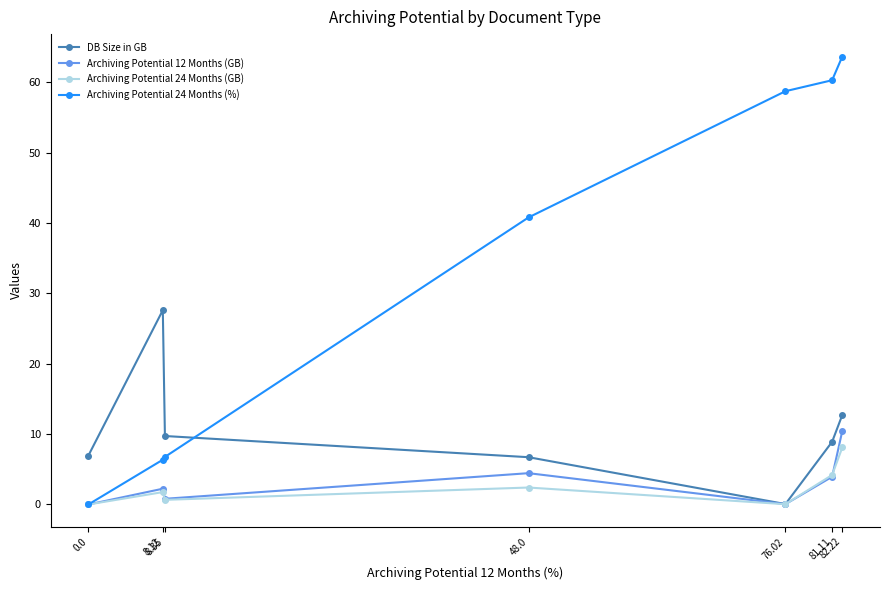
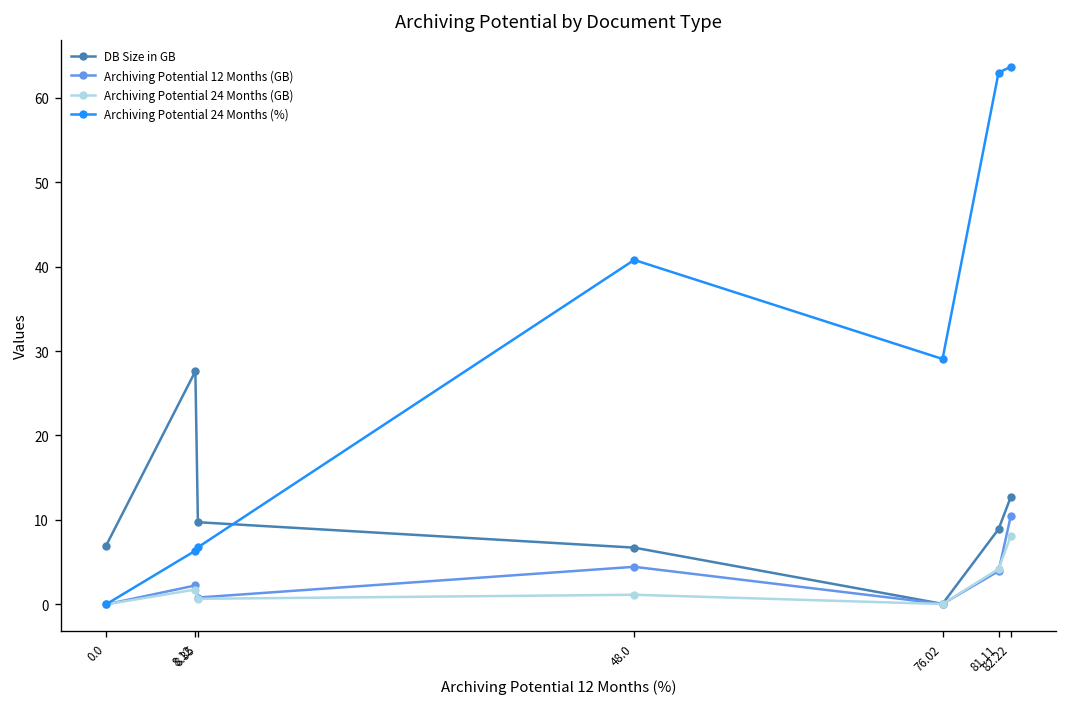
Archiving Potential 24 Months (GB), 48.0: 2 -> 1
Archiving Potential 24 Months (%), 76.02: 59 -> 29
Archiving Potential 24 Months (%), 81.11: 60 -> 63
